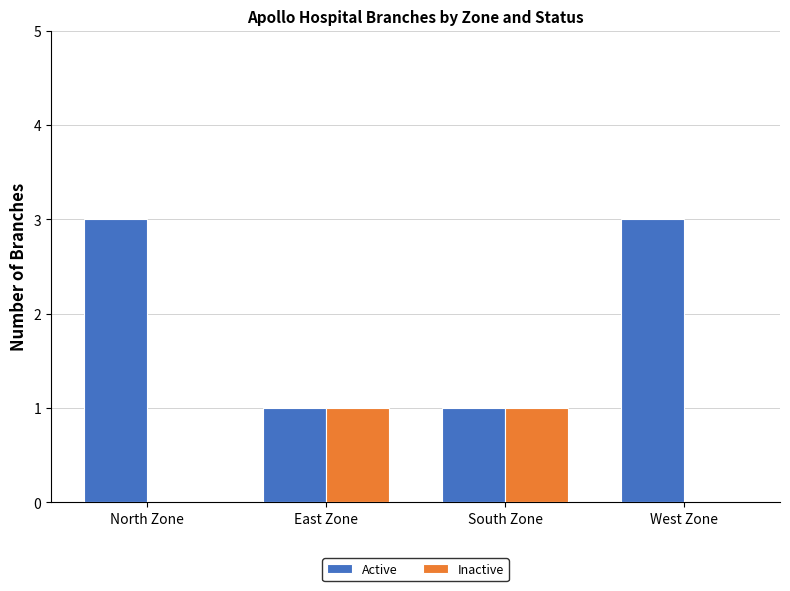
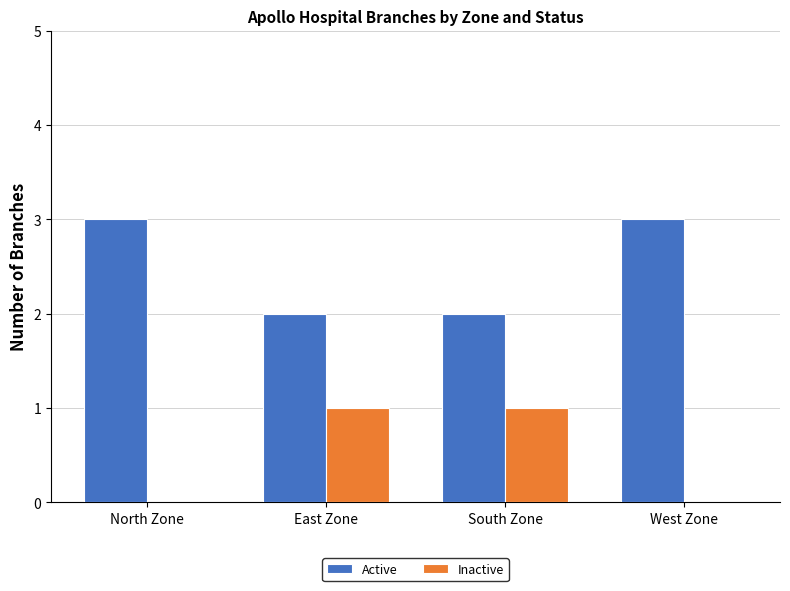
Active, East Zone: 1 -> 2
Active, South Zone: 1 -> 2
